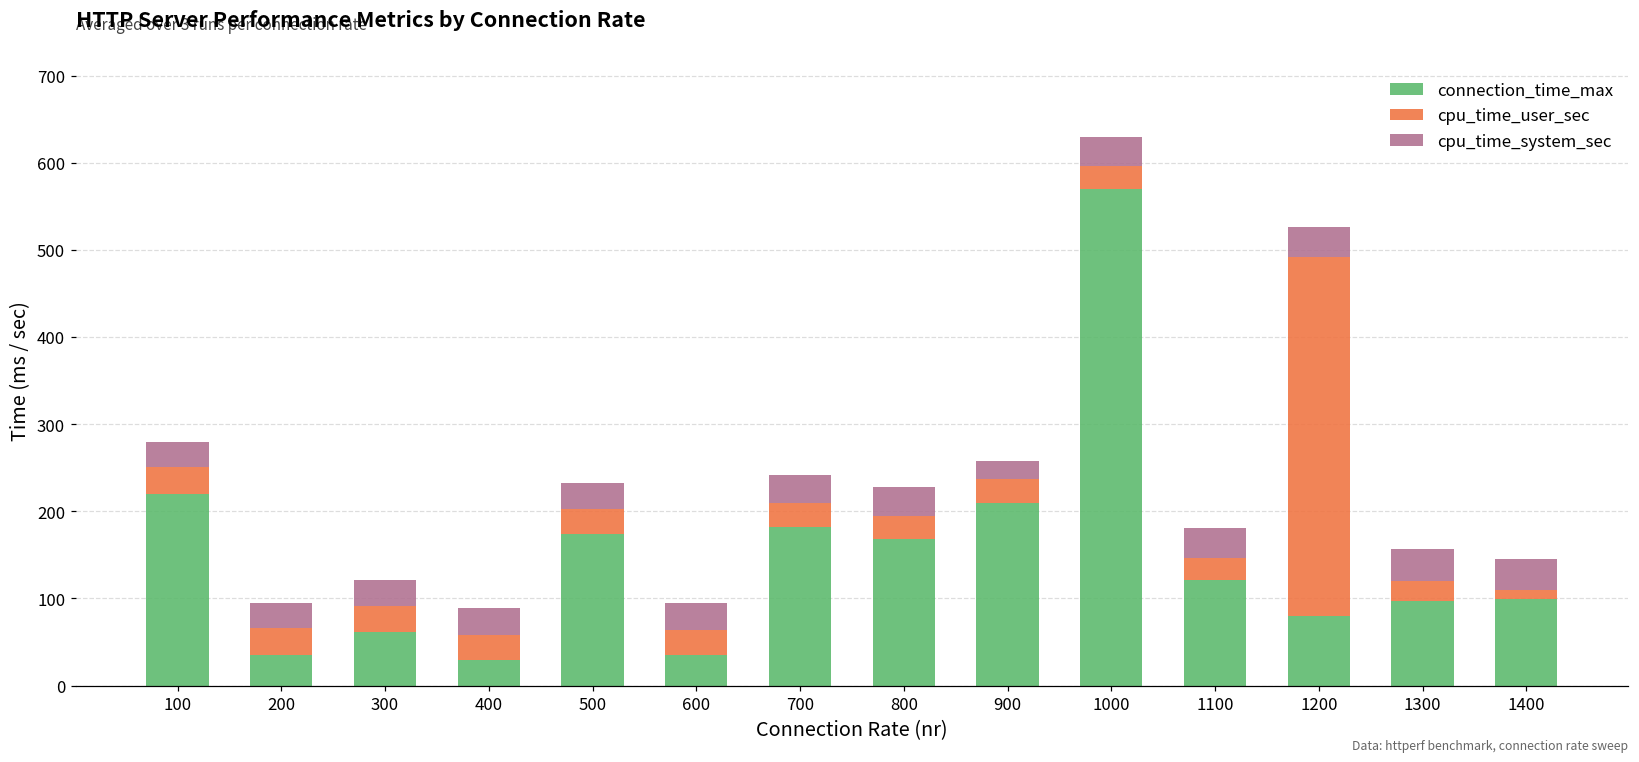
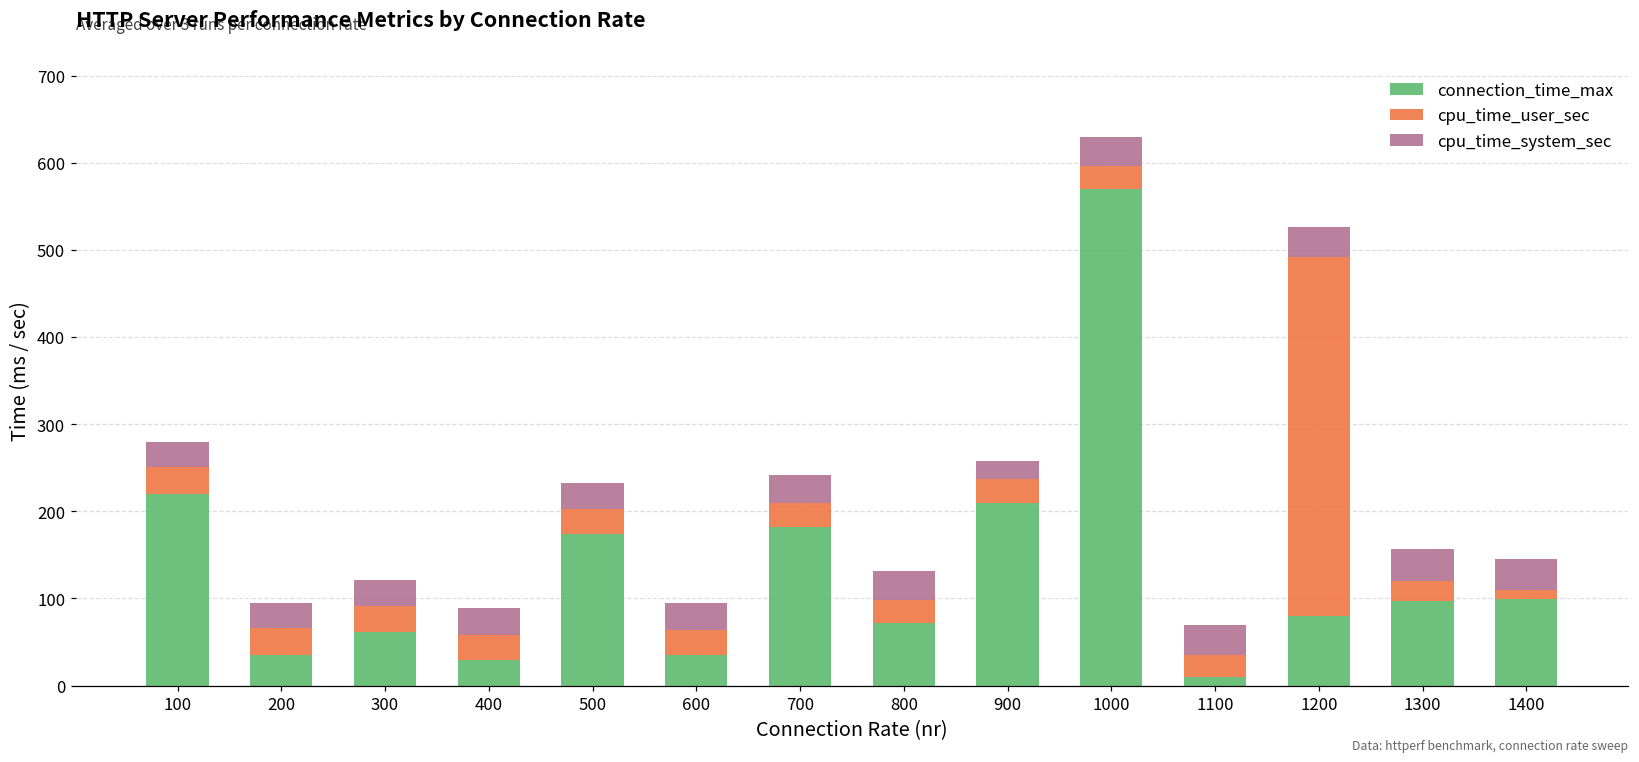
connection_time_max, 800: 170 -> 70
connection_time_max, 1100: 120 -> 10
